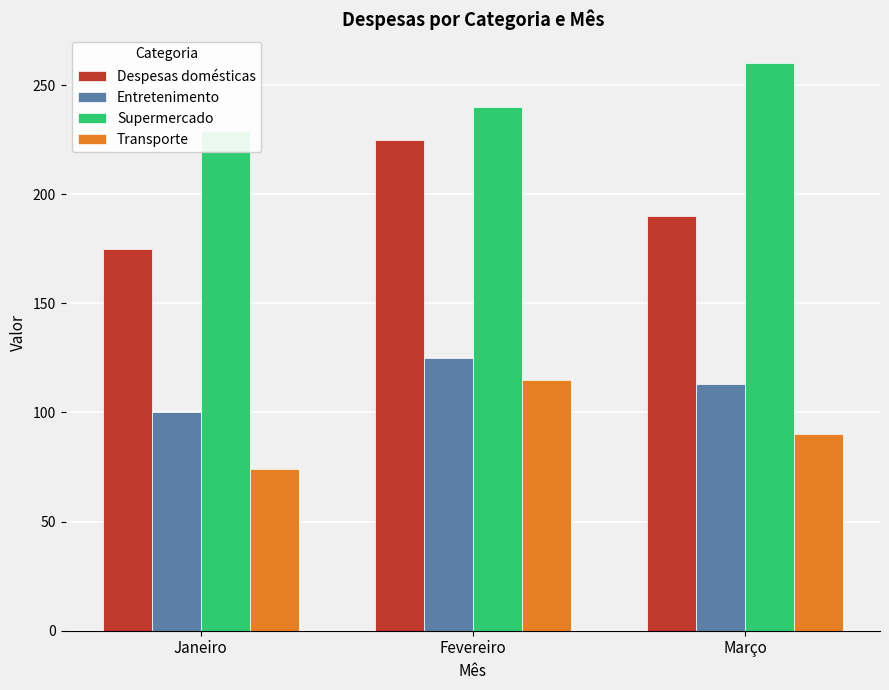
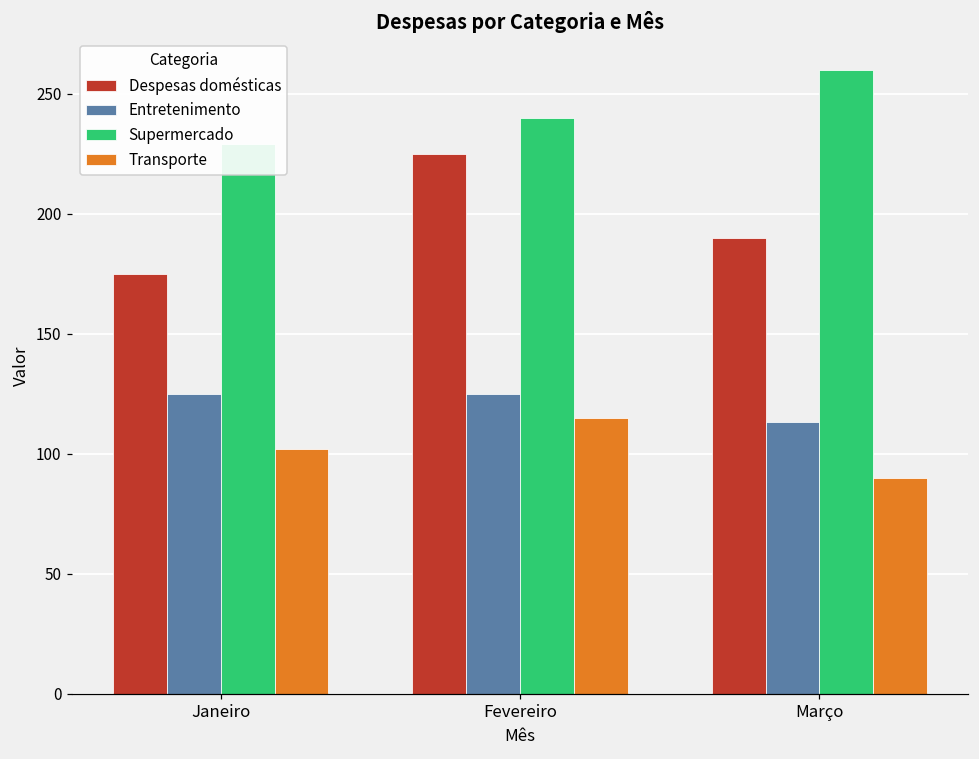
Entretenimento, Janeiro: 100 -> 125
Transporte, Janeiro: 74 -> 102
